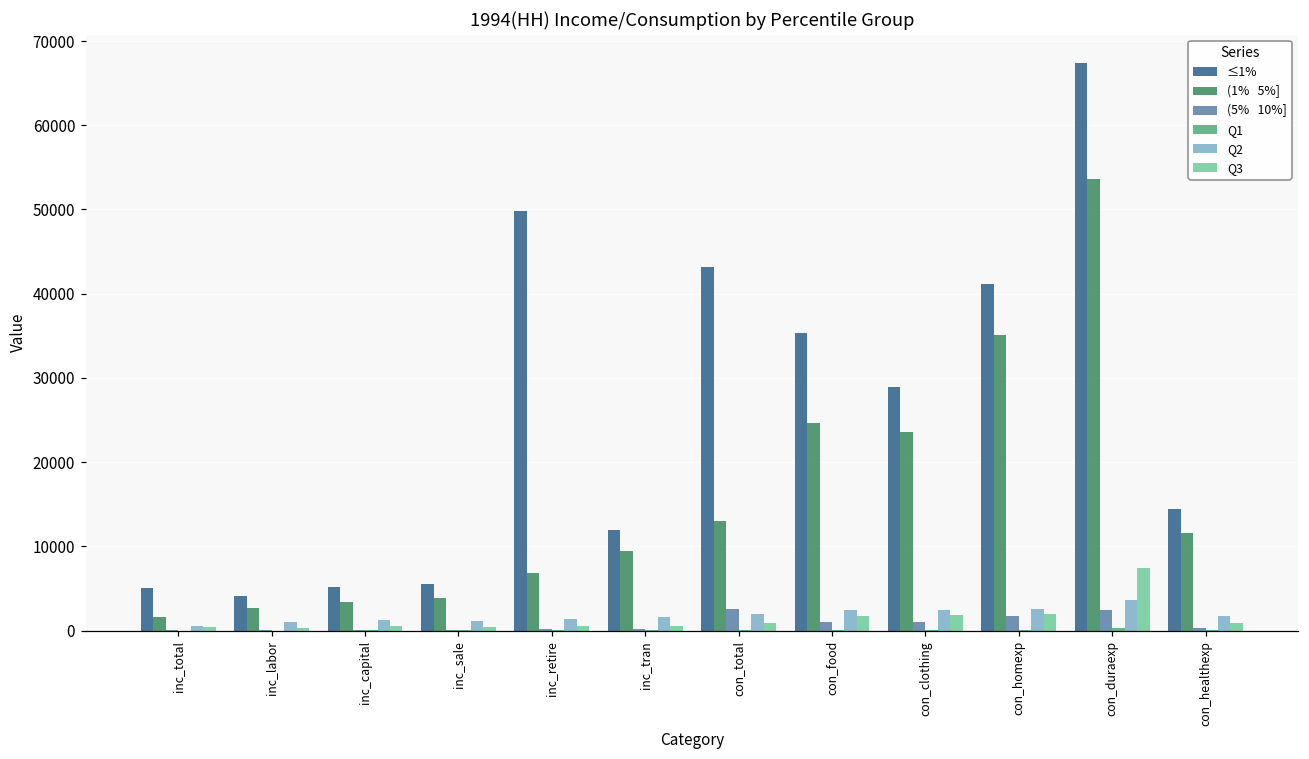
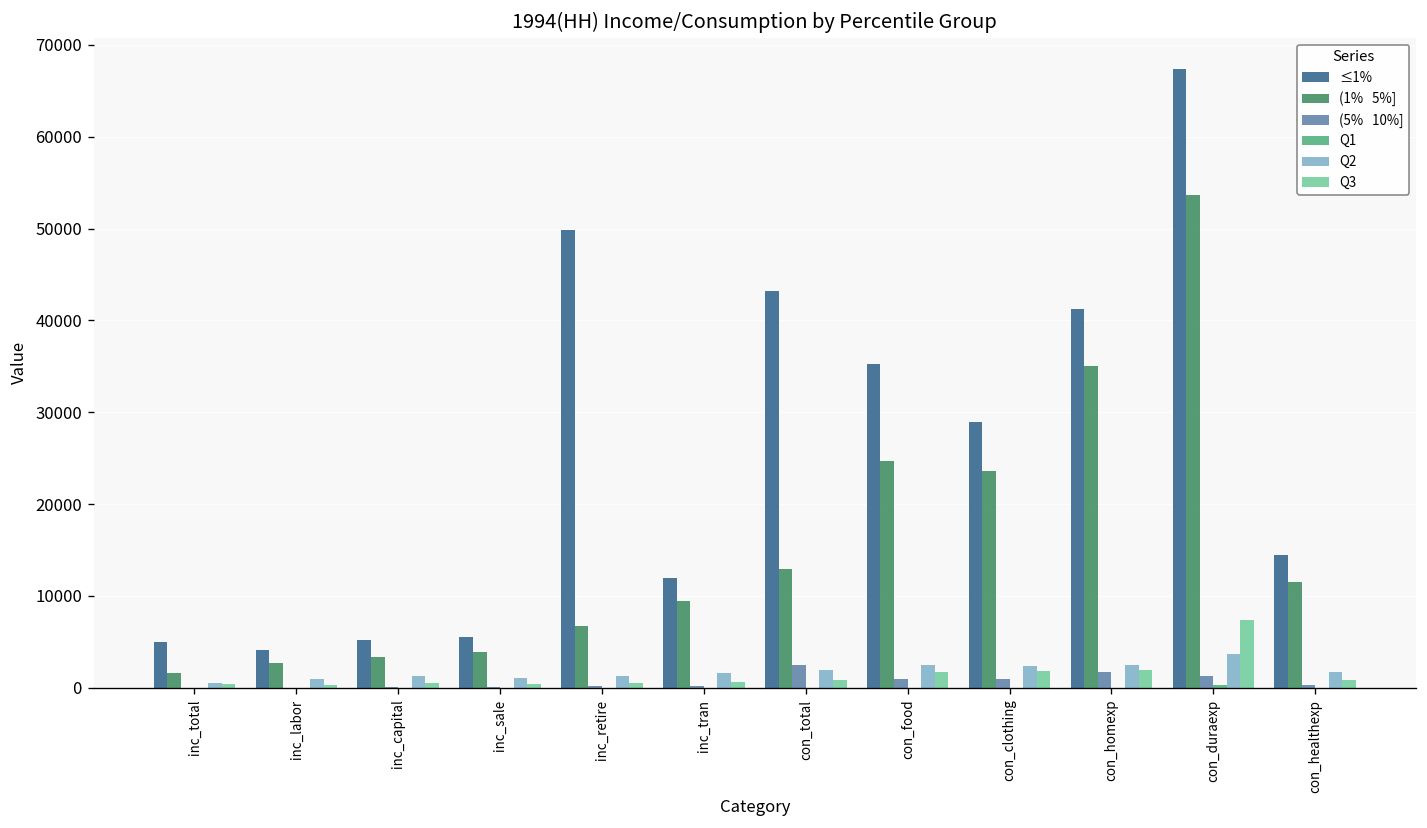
(5% 10%], con_duraexp: 2000 -> 1000
